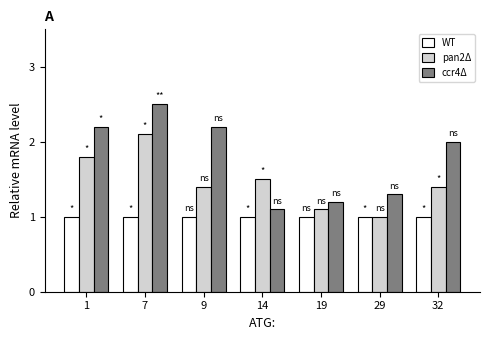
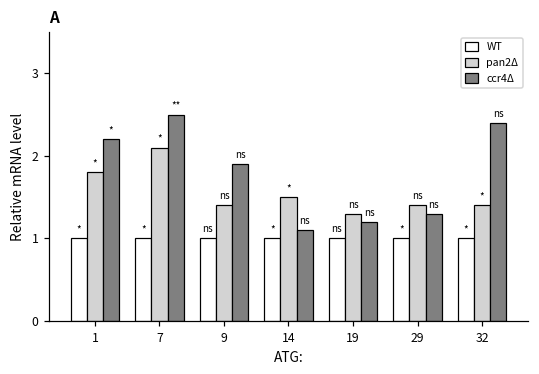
ccr4Δ, 9: 2.2 -> 1.9
pan2Δ, 19: 1.1 -> 1.3
pan2Δ, 29: 1.0 -> 1.4
ccr4Δ, 32: 2.0 -> 2.4
